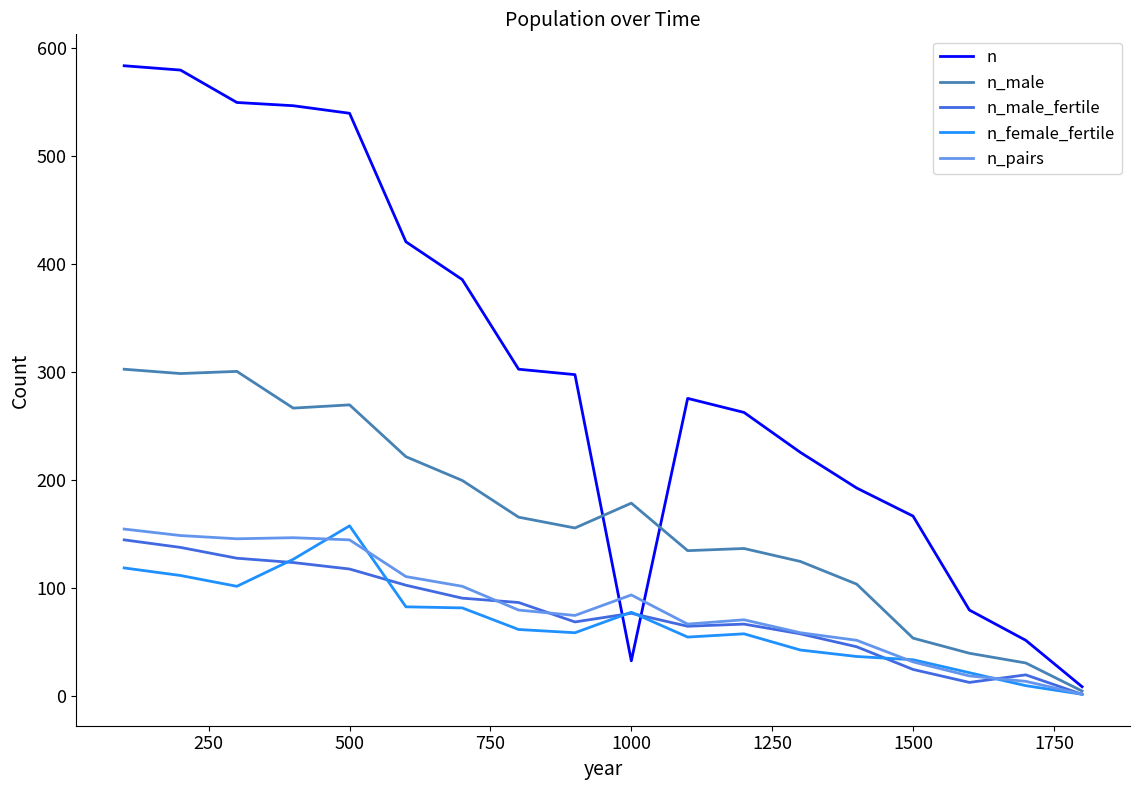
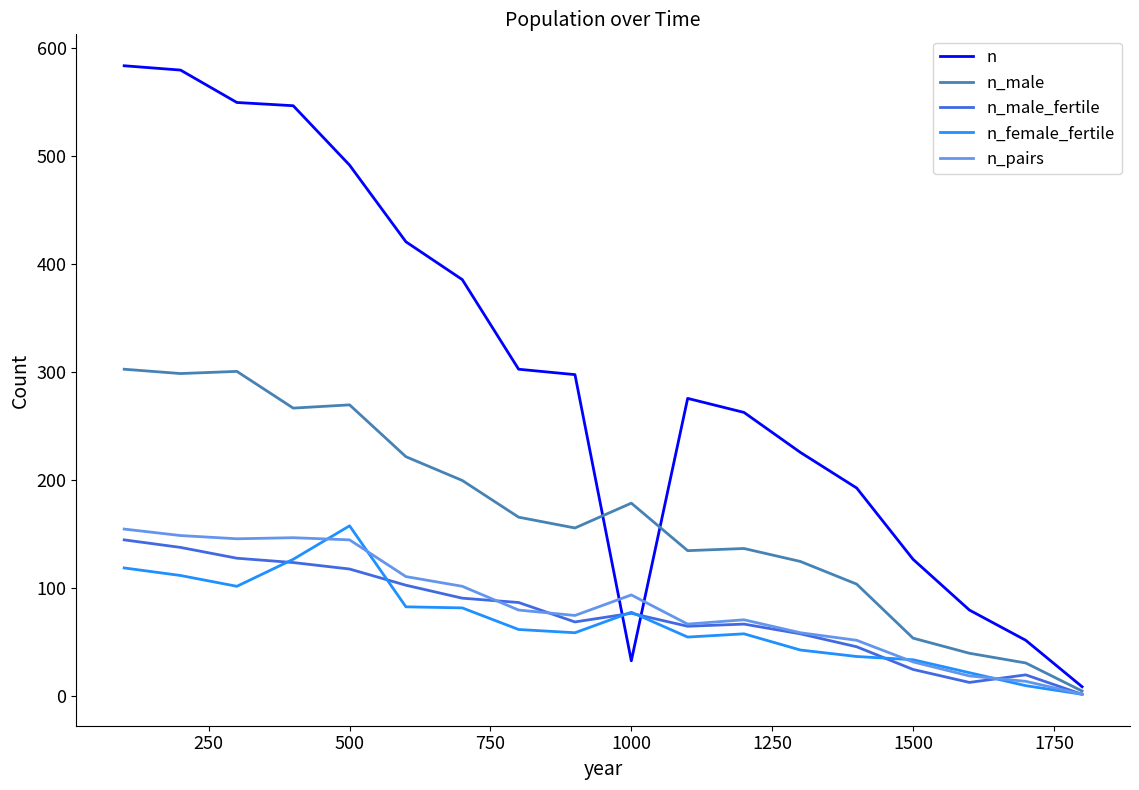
n, 500: 540 -> 492
n, 1500: 167 -> 127
